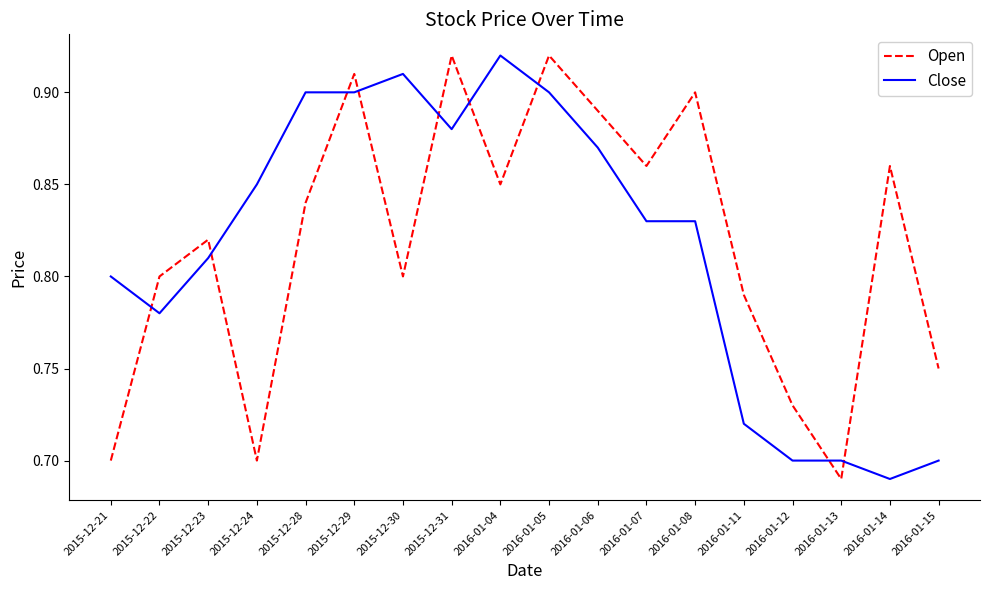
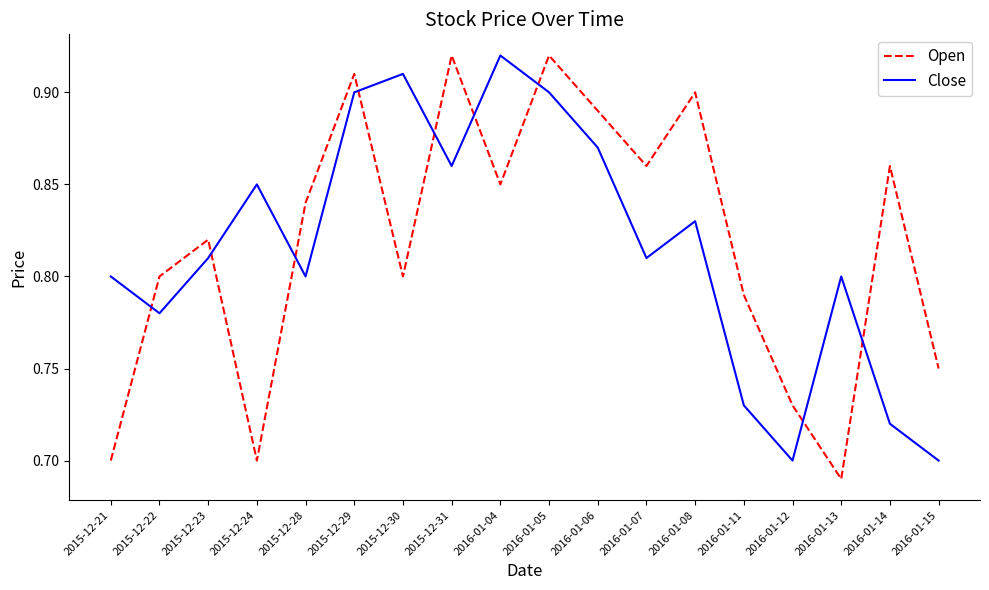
Close, 2015-12-28: 0.9 -> 0.8
Close, 2015-12-31: 0.88 -> 0.86
Close, 2016-01-07: 0.83 -> 0.81
Close, 2016-01-11: 0.72 -> 0.73
Close, 2016-01-13: 0.7 -> 0.8
Close, 2016-01-14: 0.69 -> 0.72
